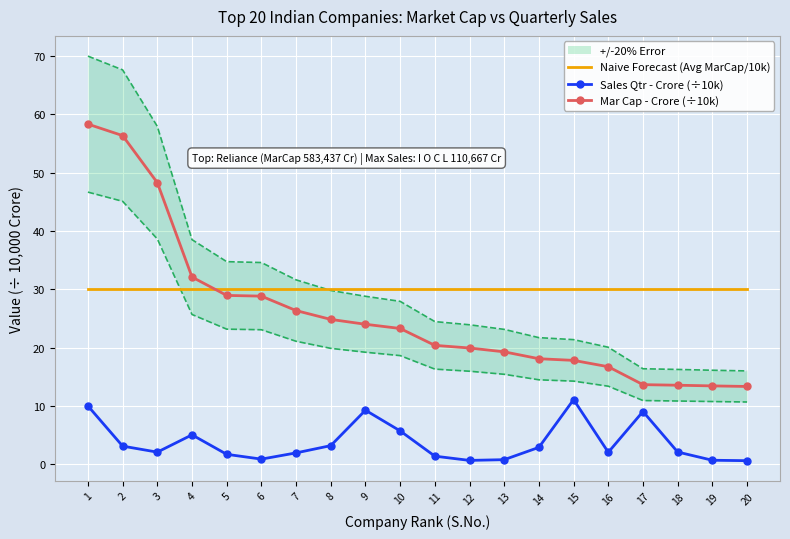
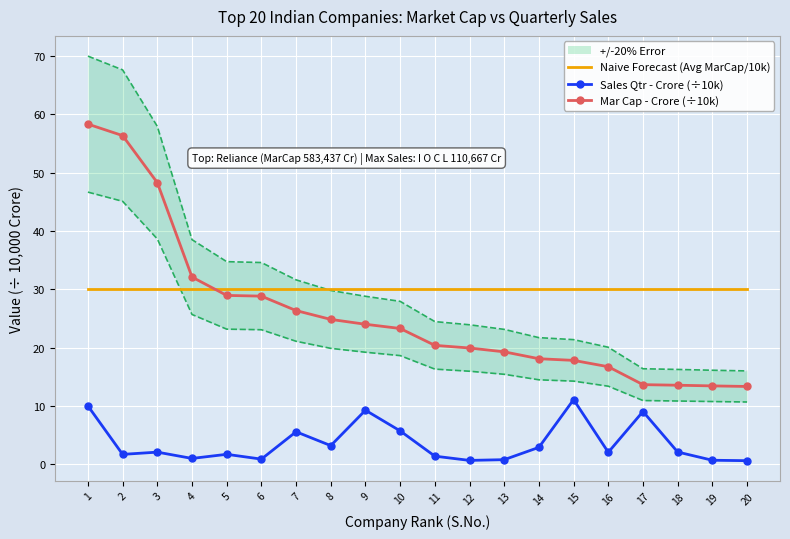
Sales Qtr - Crore (÷10k), 2: 3 -> 2
Sales Qtr - Crore (÷10k), 4: 5 -> 1
Sales Qtr - Crore (÷10k), 7: 2 -> 6
